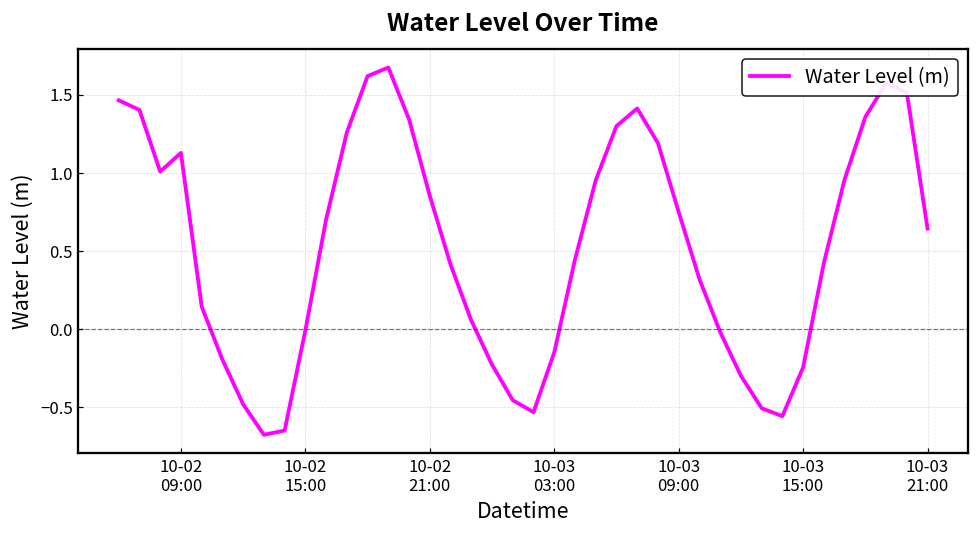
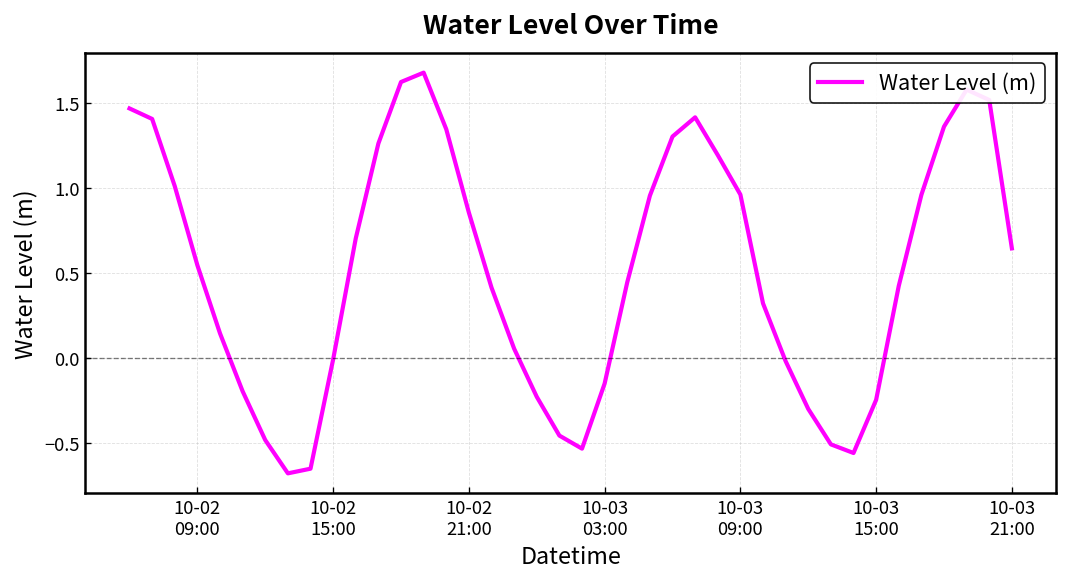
10-02 09:00: 1.13 -> 0.55
10-03 09:00: 0.75 -> 0.96
